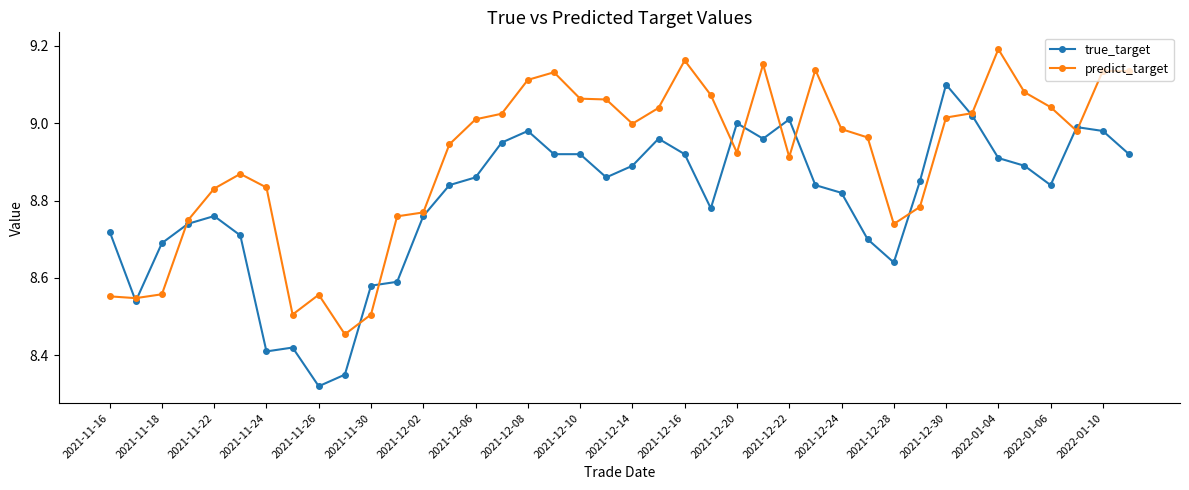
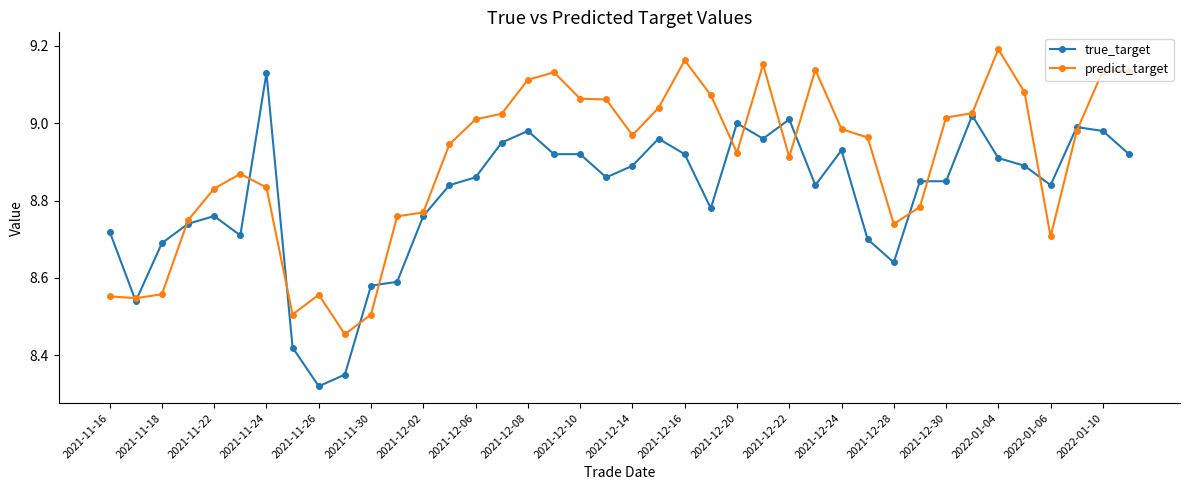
true_target, 2021-11-24: 8.41 -> 9.13
predict_target, 2021-12-14: 9.00 -> 8.97
true_target, 2021-12-24: 8.82 -> 8.93
true_target, 2021-12-30: 9.10 -> 8.85
predict_target, 2022-01-06: 9.04 -> 8.71
